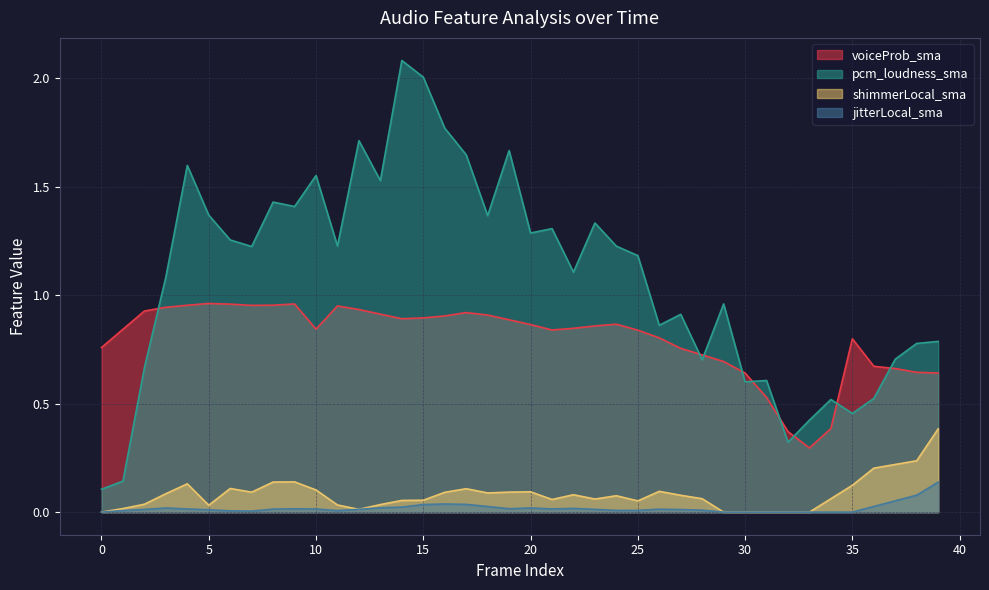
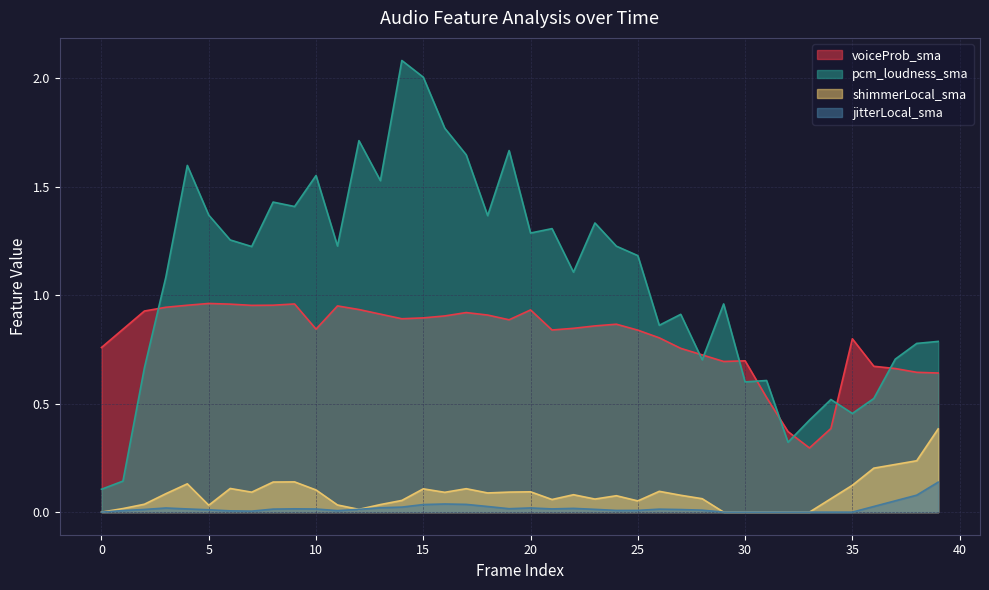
shimmerLocal_sma, 15: 0.05 -> 0.11
voiceProb_sma, 20: 0.87 -> 0.93
voiceProb_sma, 30: 0.64 -> 0.70
